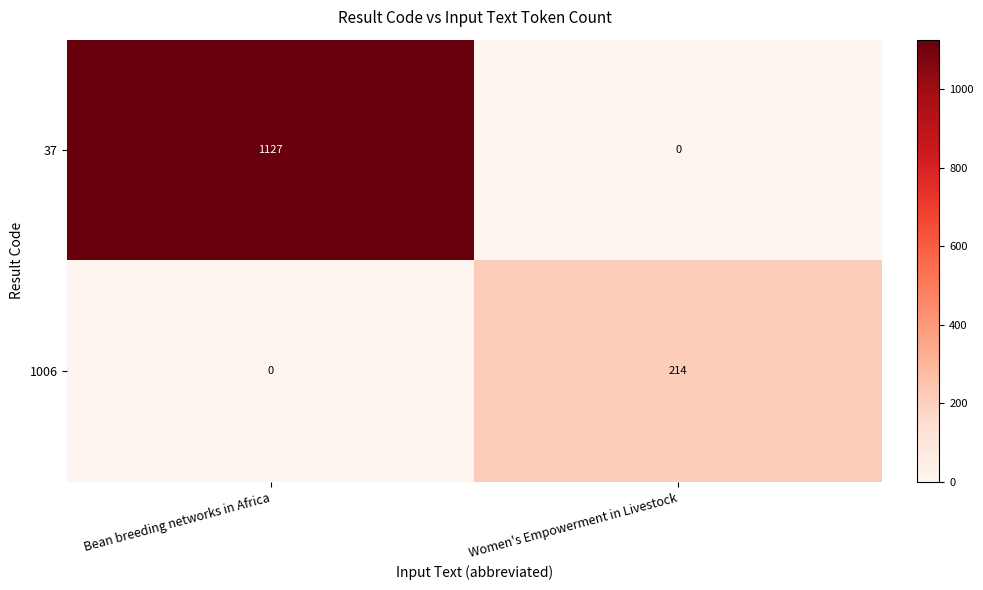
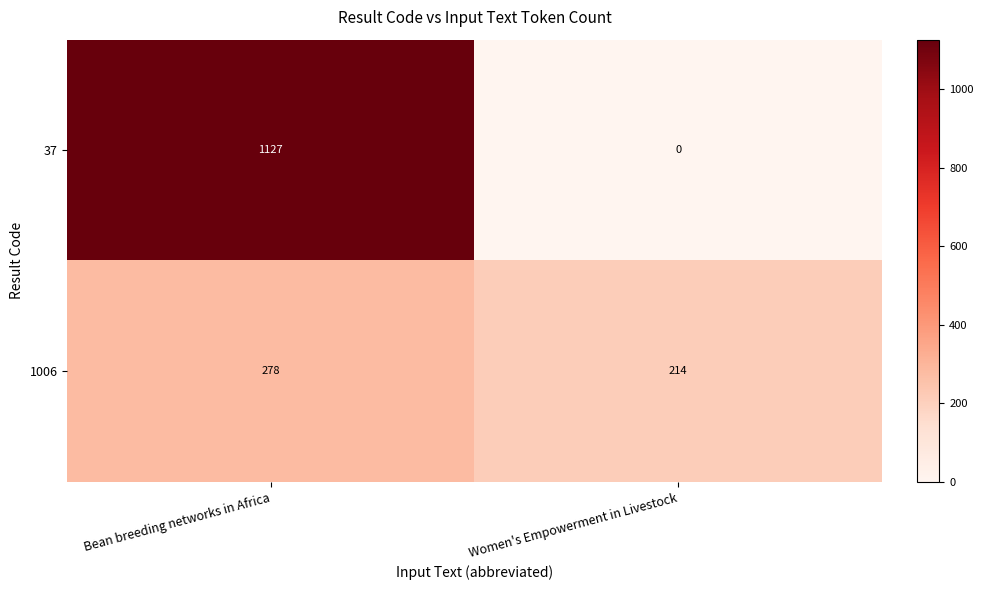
1006, Bean breeding networks in Africa: 0 -> 278
